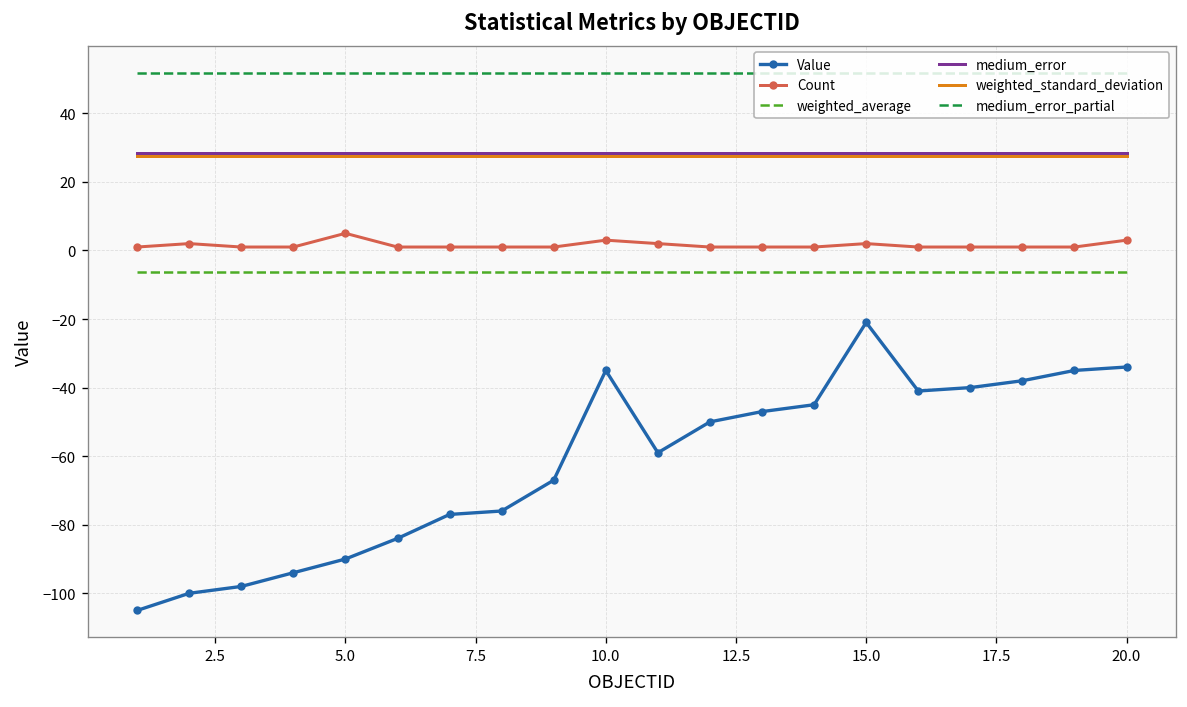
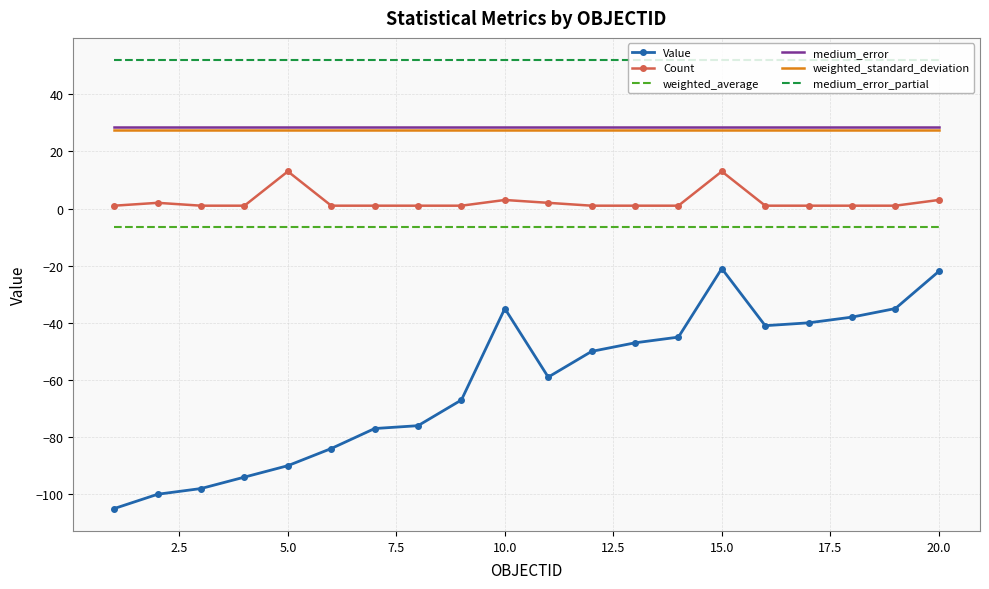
Count, 5.0: 5 -> 13
Count, 15.0: 2 -> 13
Value, 20.0: -34 -> -22
